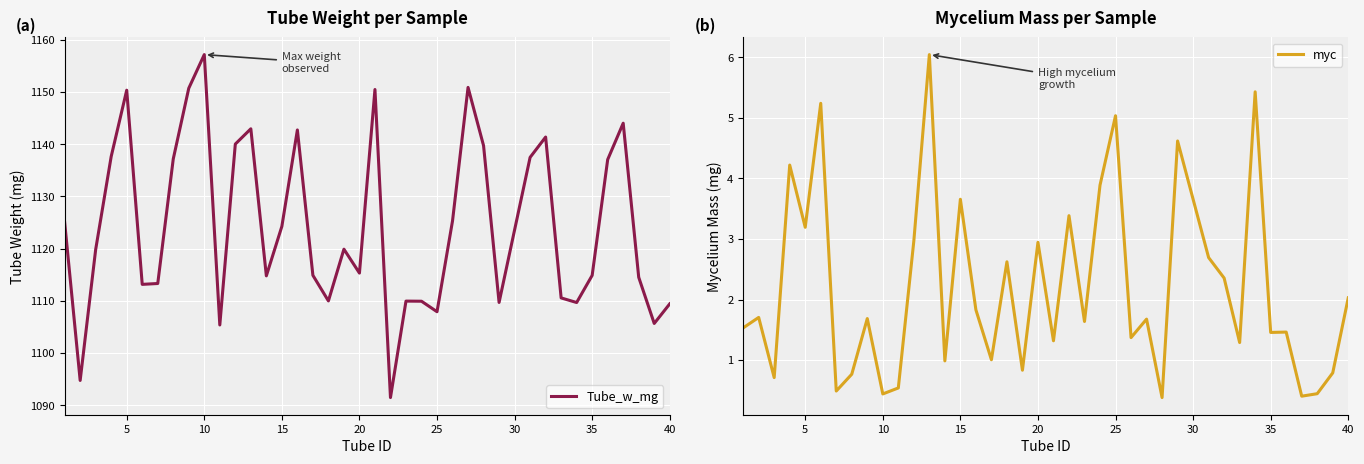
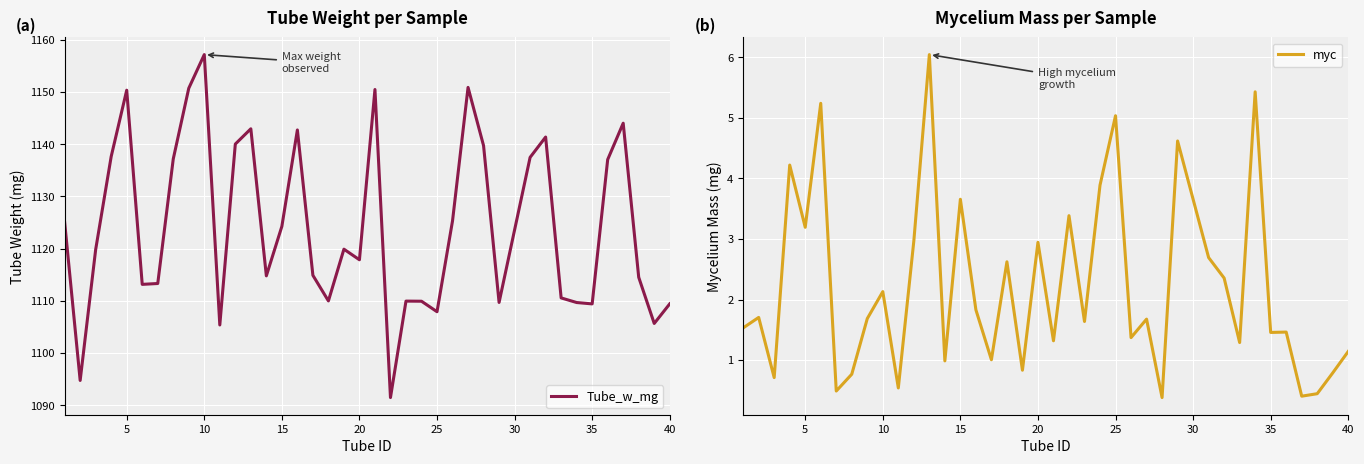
Tube Weight per Sample, 20: 1115 -> 1118
Tube Weight per Sample, 35: 1115 -> 1109
Mycelium Mass per Sample, 10: 0.4 -> 2.1
Mycelium Mass per Sample, 40: 2.0 -> 1.1
